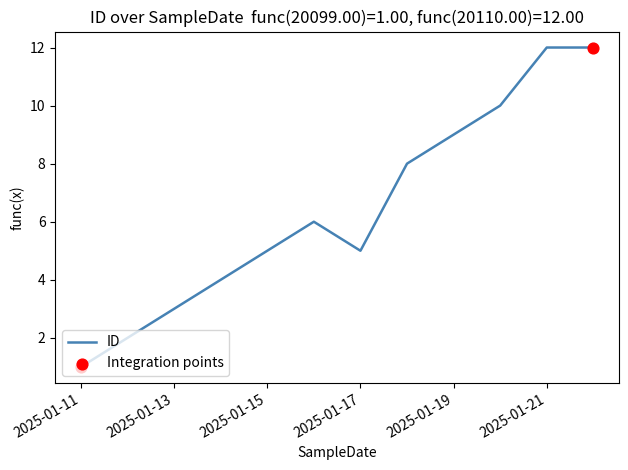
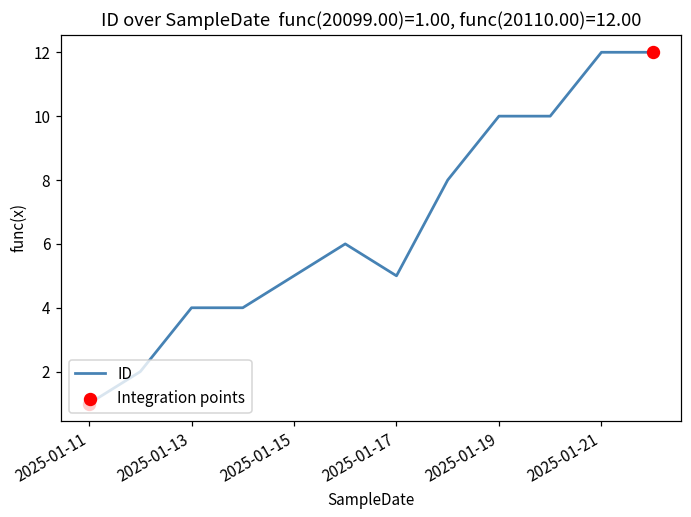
ID, 2025-01-13: 3 -> 4
ID, 2025-01-19: 9 -> 10
